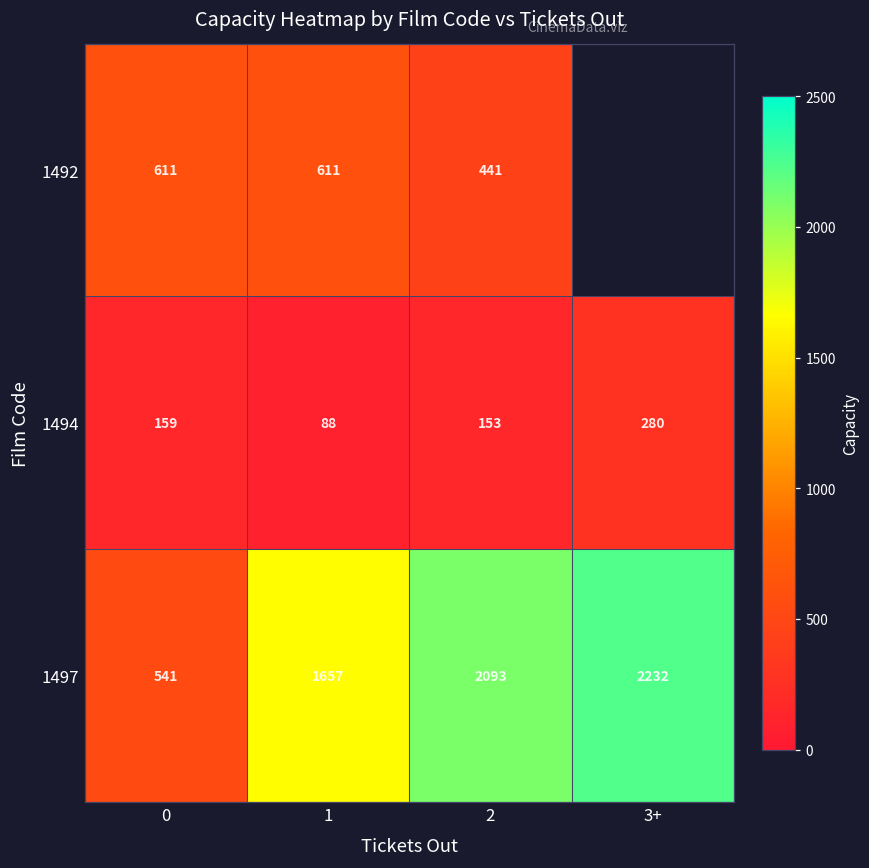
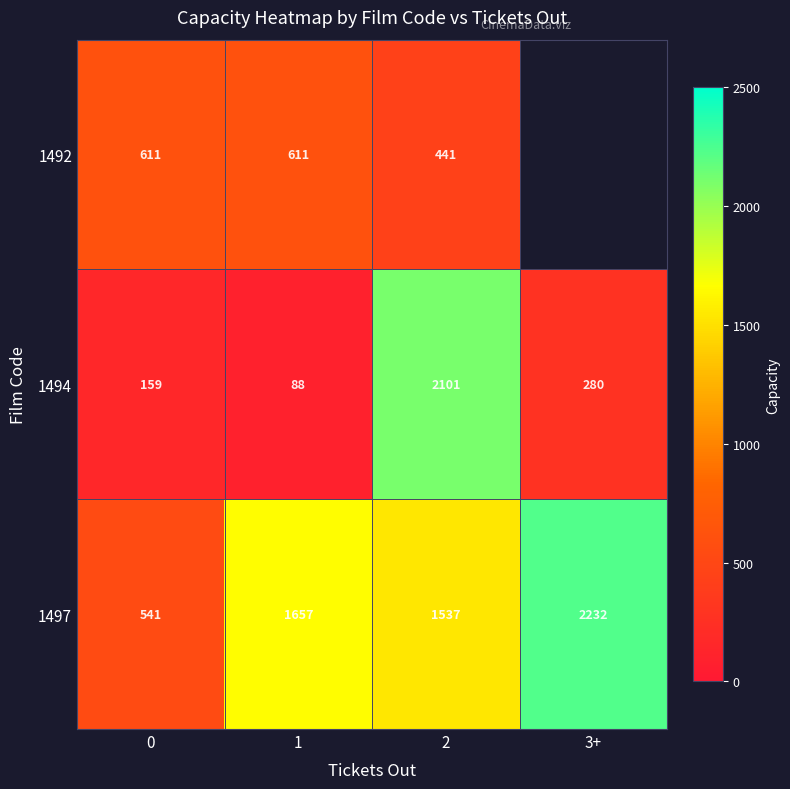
1494, 2: 153 -> 2101
1497, 2: 2093 -> 1537
